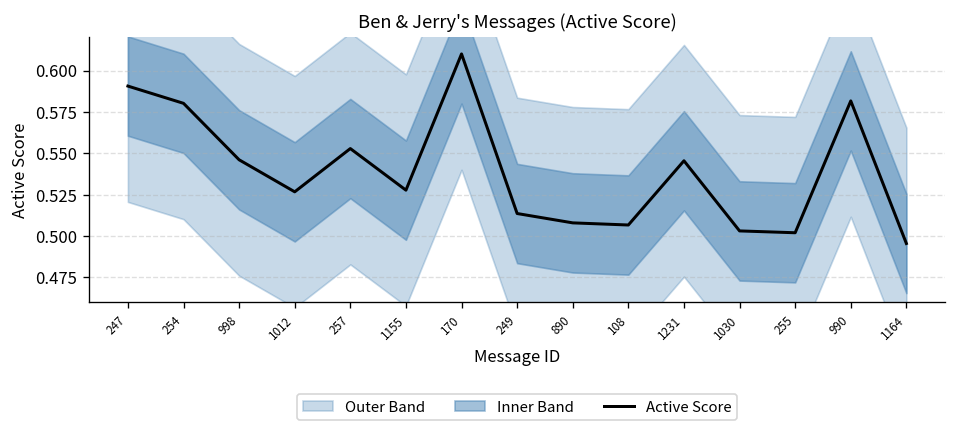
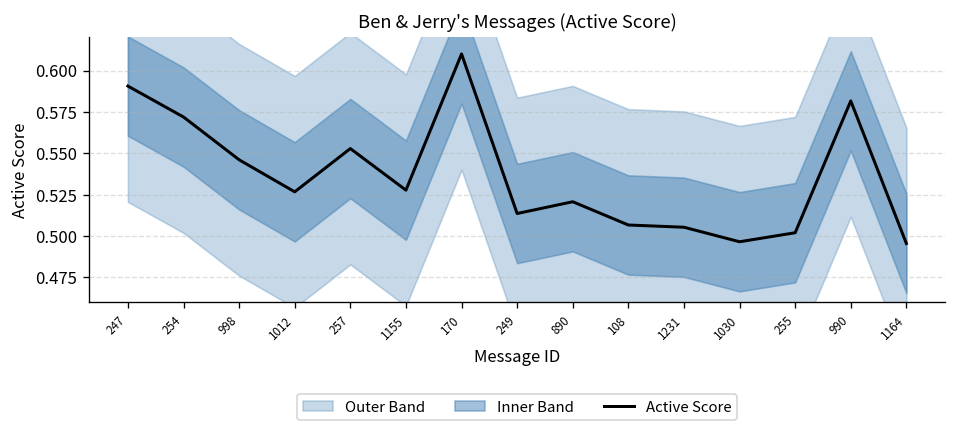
Active Score, 254: 0.580 -> 0.572
Active Score, 890: 0.508 -> 0.521
Active Score, 1231: 0.545 -> 0.505
Active Score, 1030: 0.503 -> 0.497
